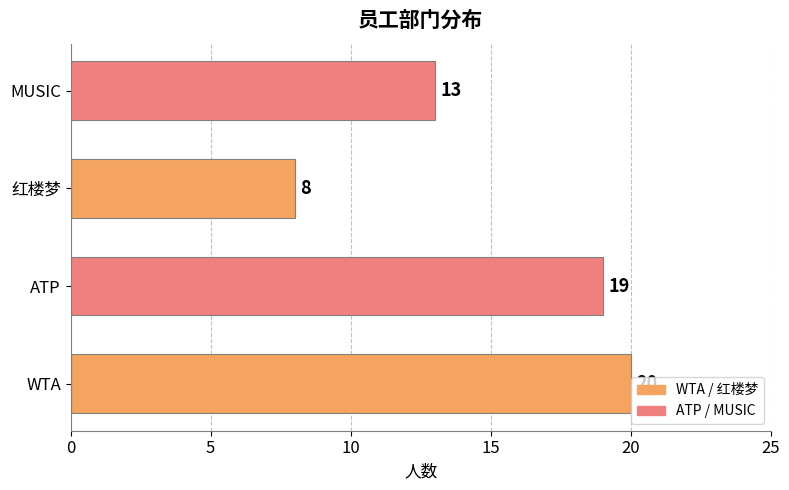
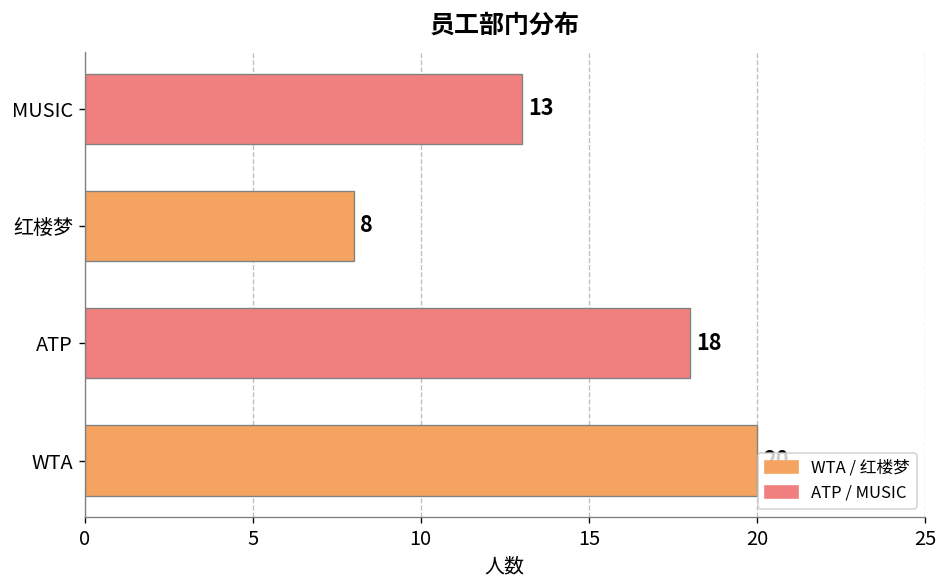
ATP: 19 -> 18
